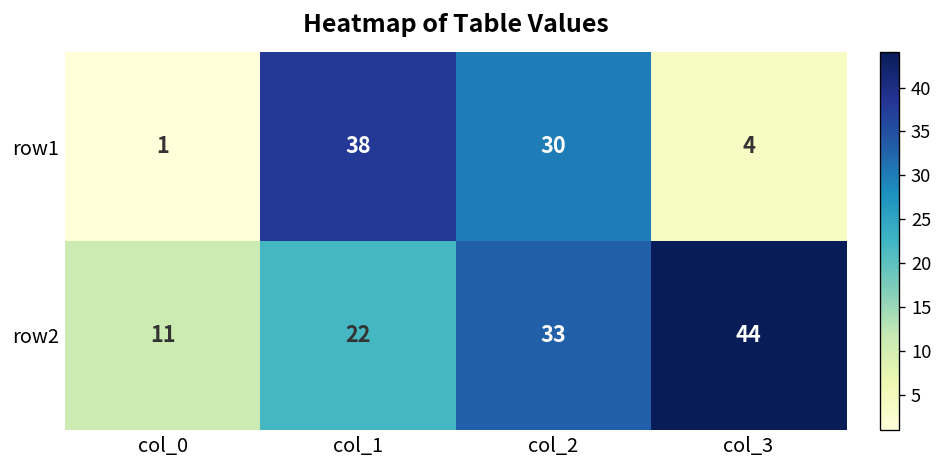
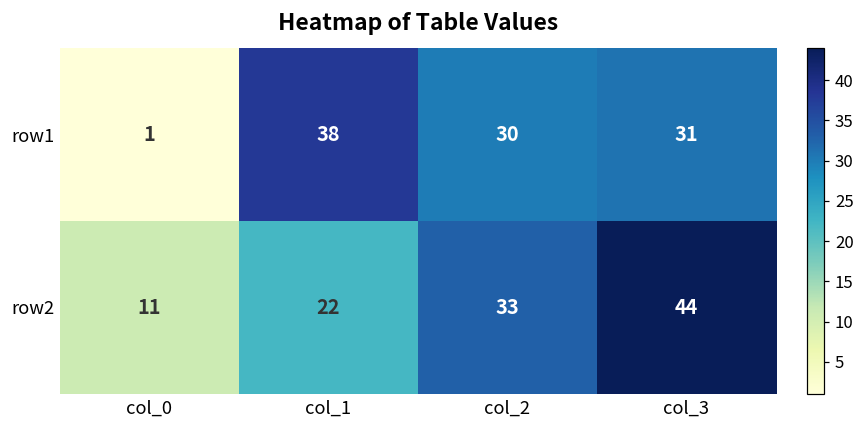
row1, col_3: 4 -> 31
